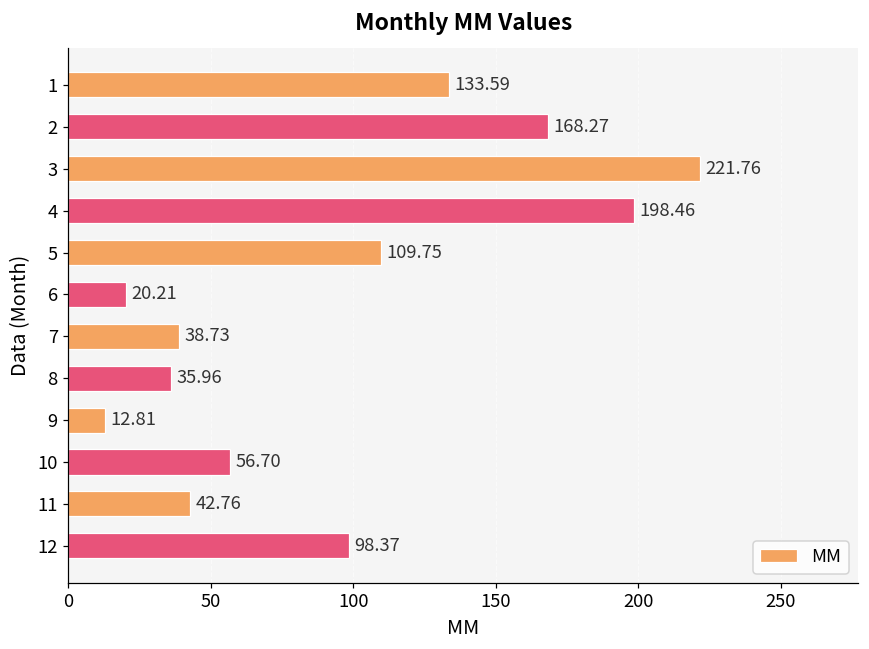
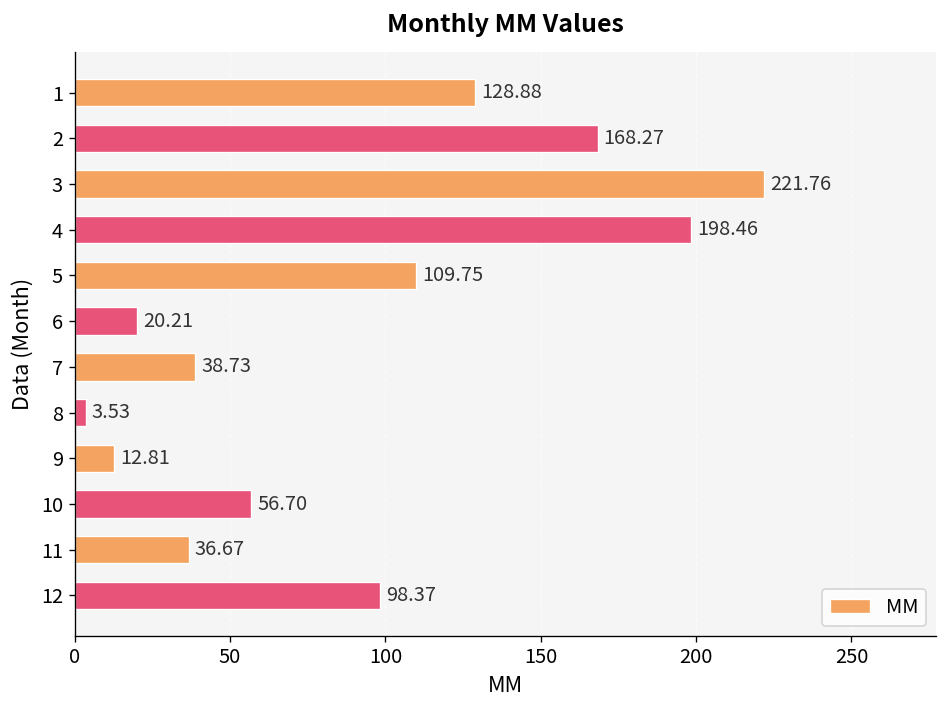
1: 133.59 -> 128.88
8: 35.96 -> 3.53
11: 42.76 -> 36.67
